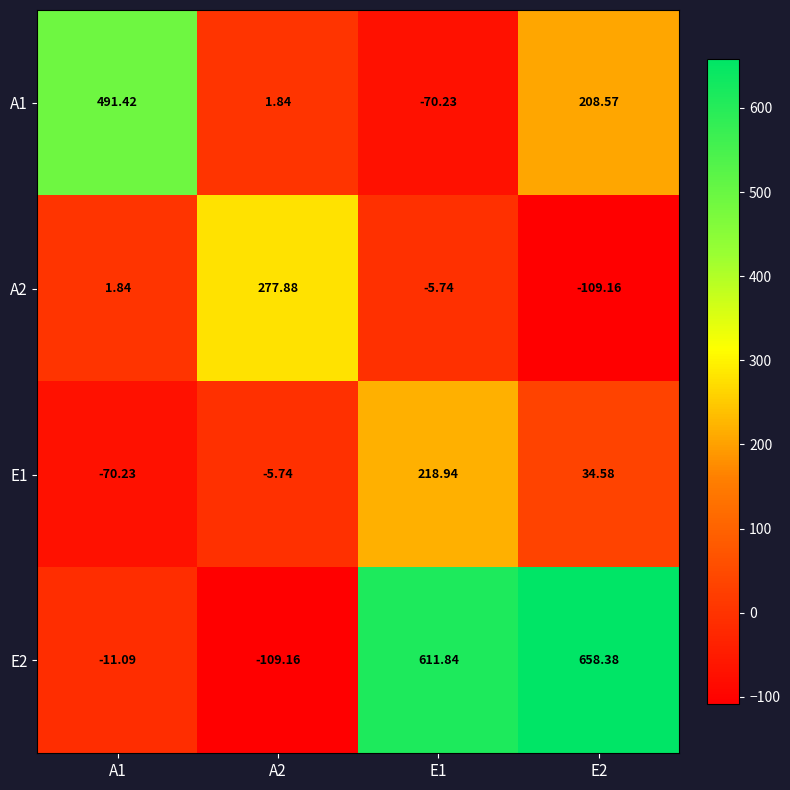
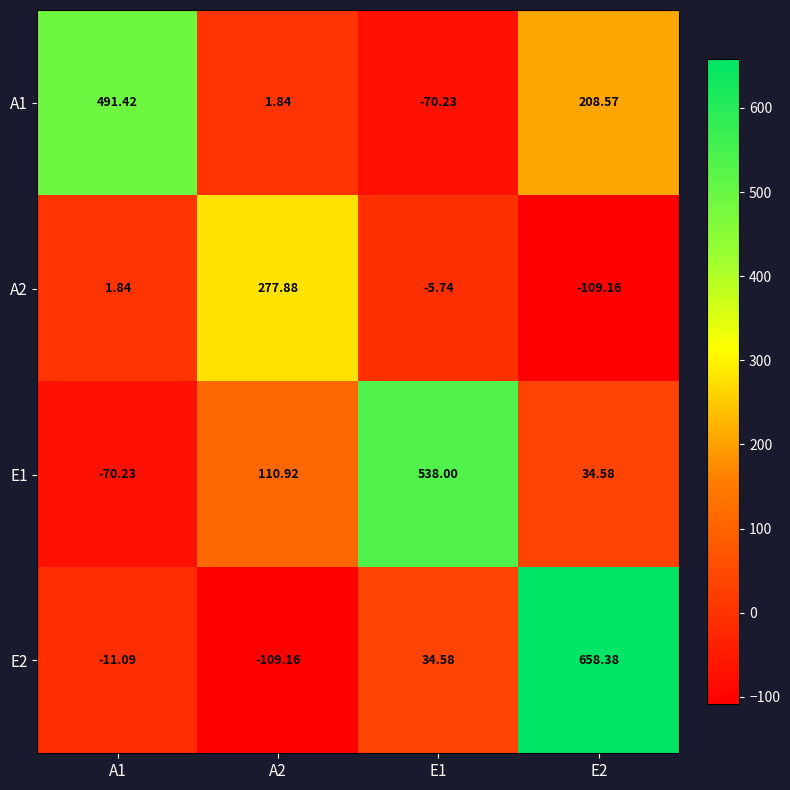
E1, A2: -5.74 -> 110.92
E1, E1: 218.94 -> 538.00
E2, E1: 611.84 -> 34.58
